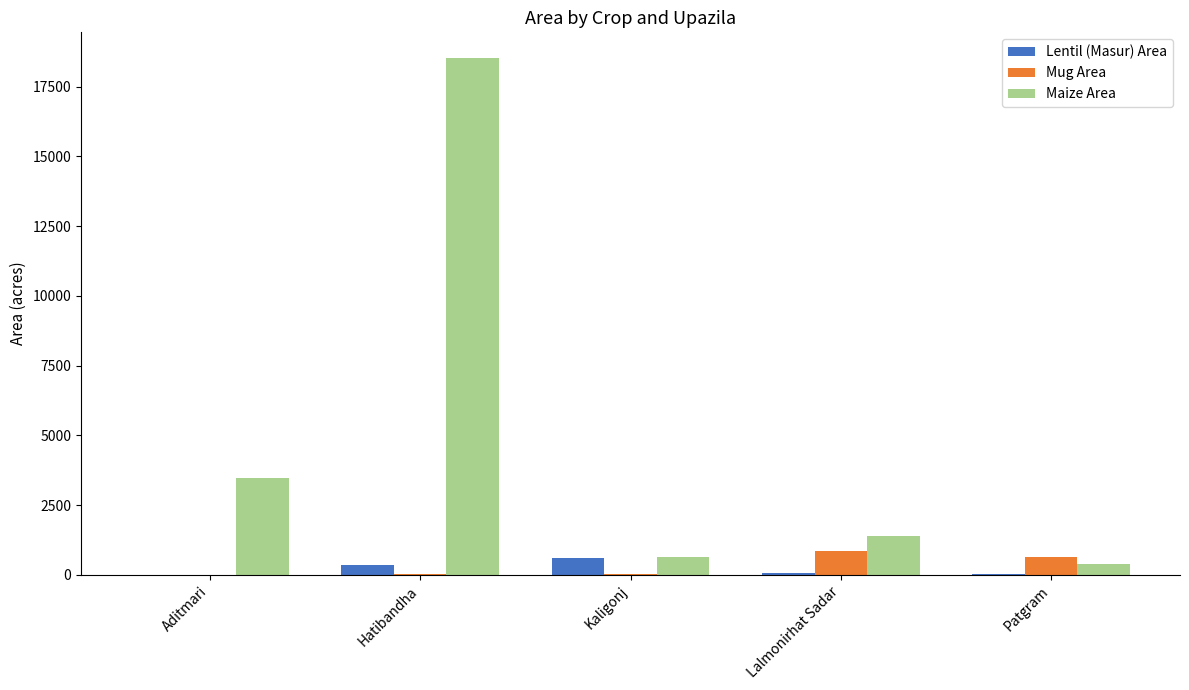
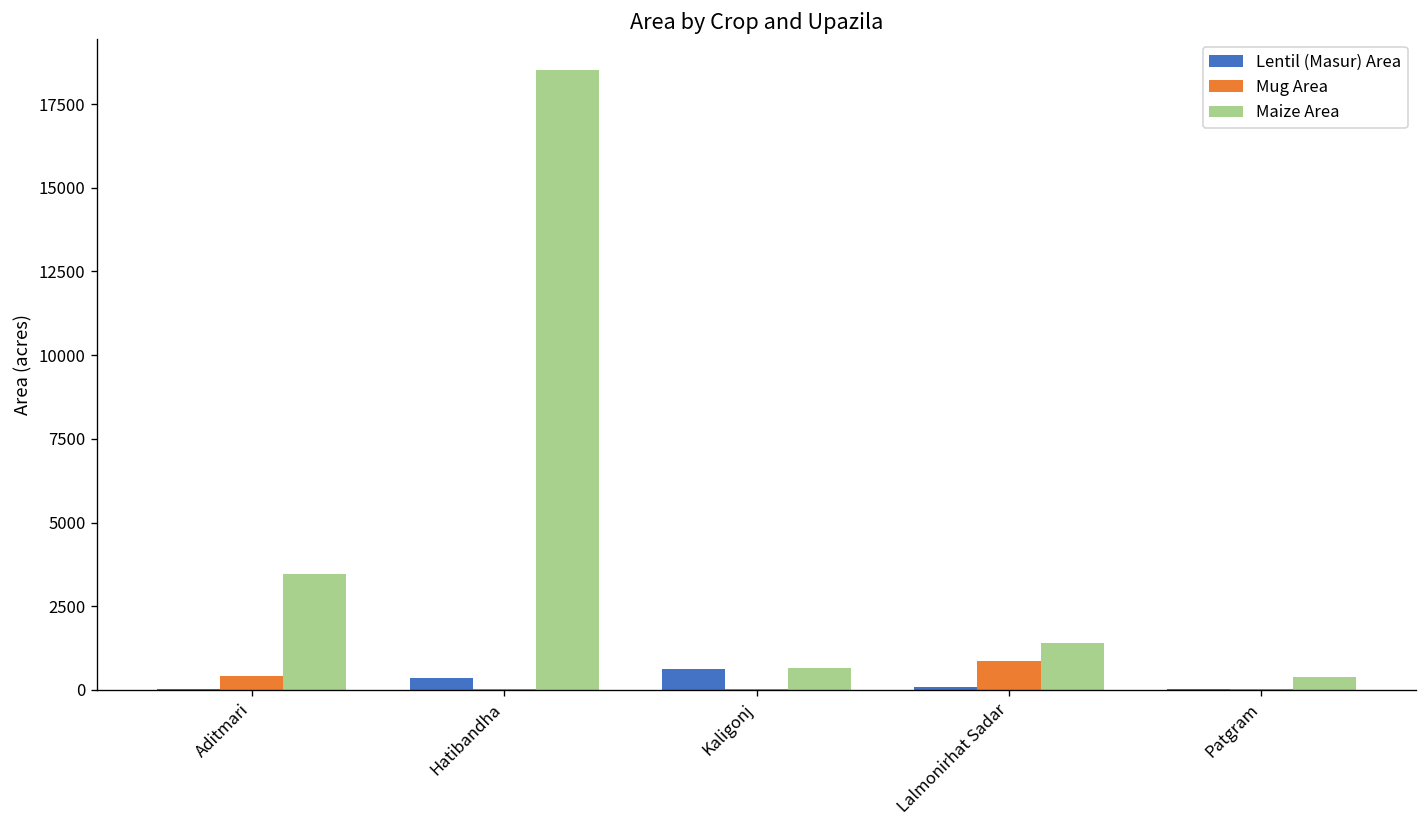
Mug Area, Aditmari: 0 -> 400
Mug Area, Patgram: 600 -> 0
